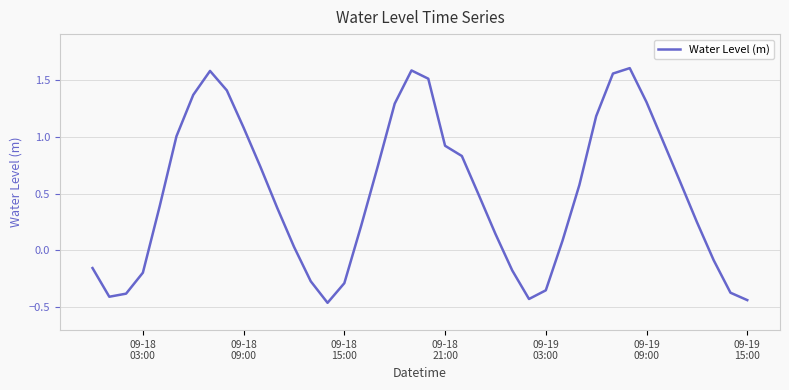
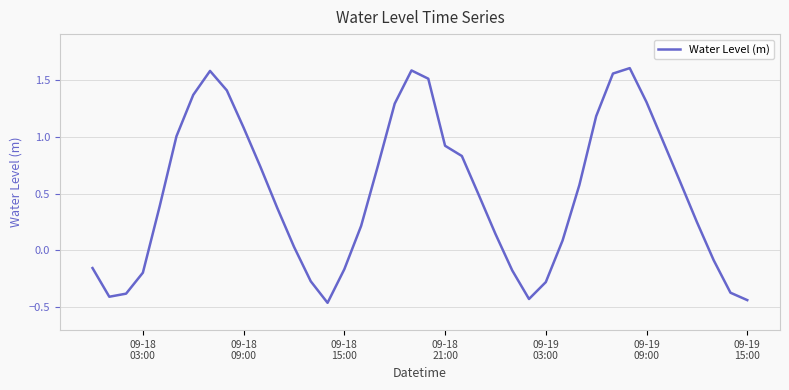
09-18 15:00: -0.29 -> -0.16
09-19 03:00: -0.35 -> -0.28
